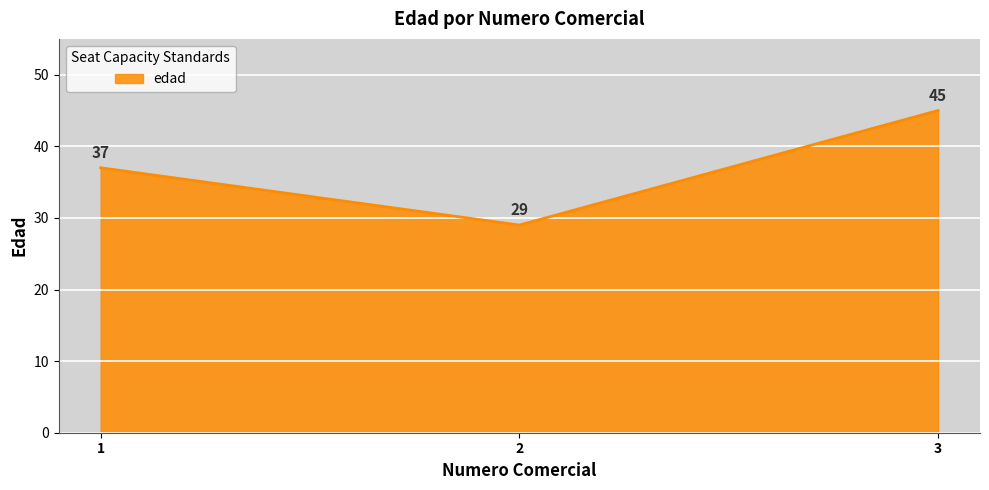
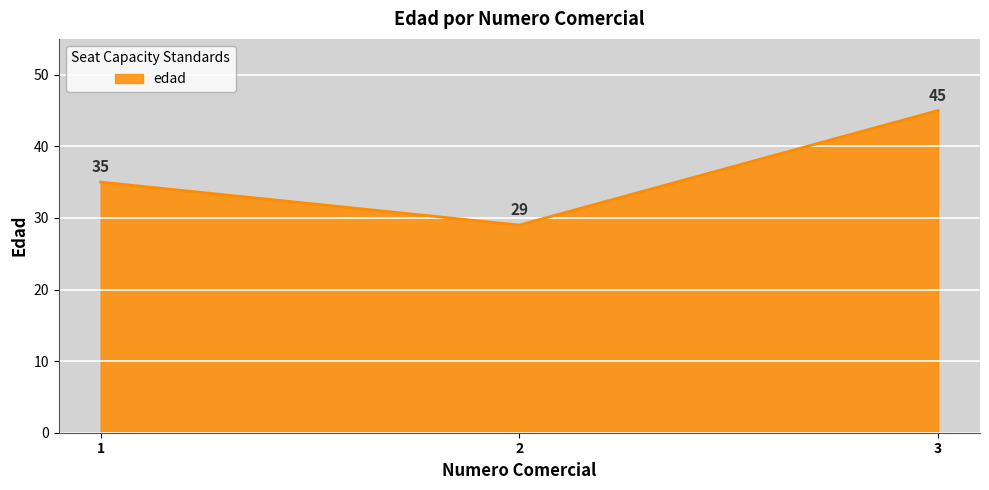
1: 37 -> 35
